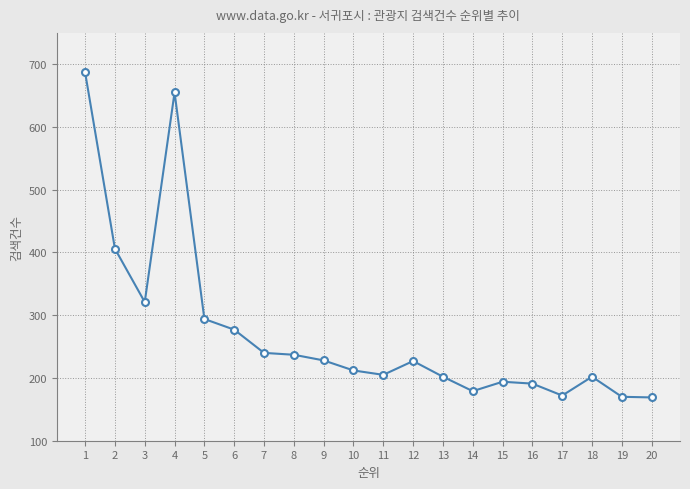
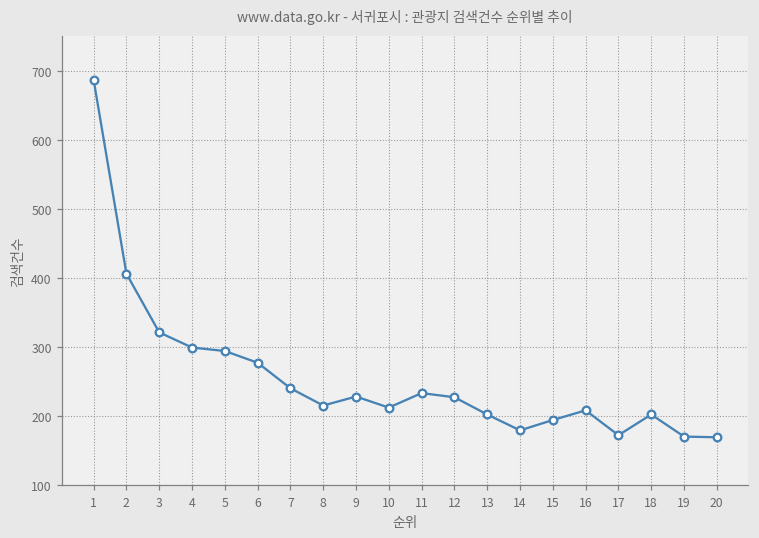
4: 660 -> 300
8: 240 -> 220
11: 210 -> 230
16: 190 -> 210
